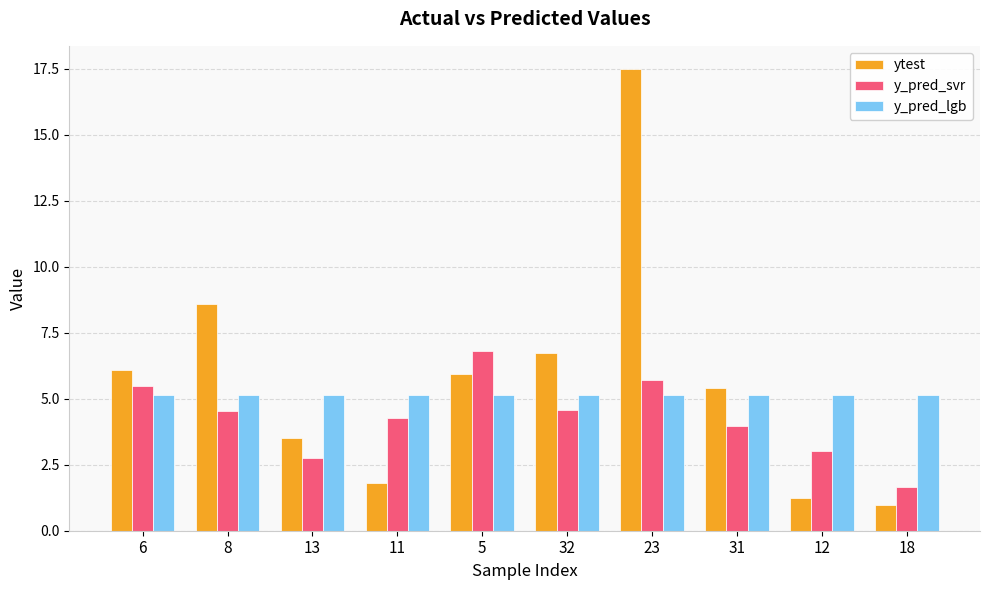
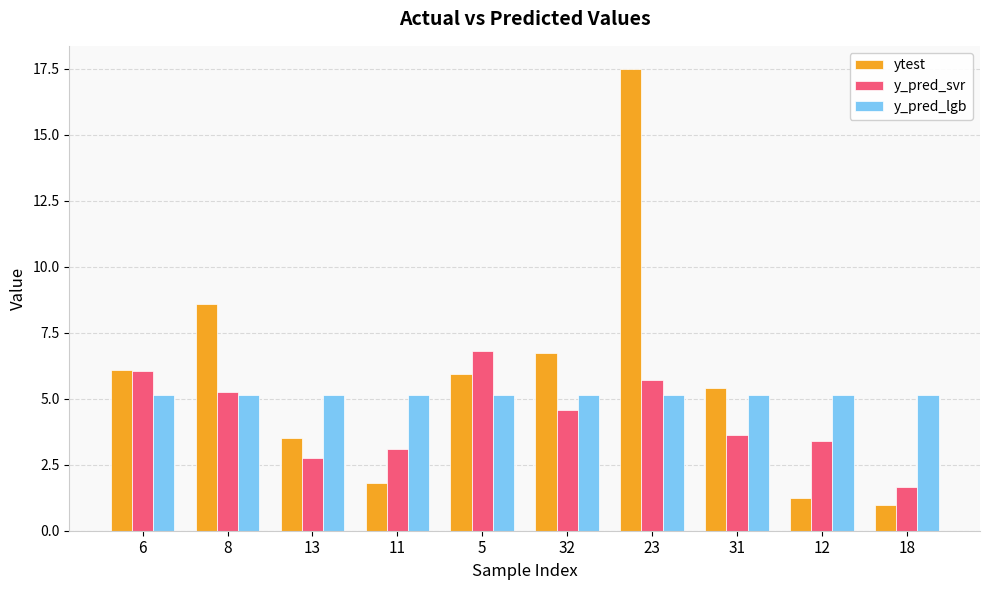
y_pred_svr, 6: 5.5 -> 6.0
y_pred_svr, 8: 4.5 -> 5.3
y_pred_svr, 11: 4.3 -> 3.1
y_pred_svr, 31: 4.0 -> 3.6
y_pred_svr, 12: 3.0 -> 3.4
